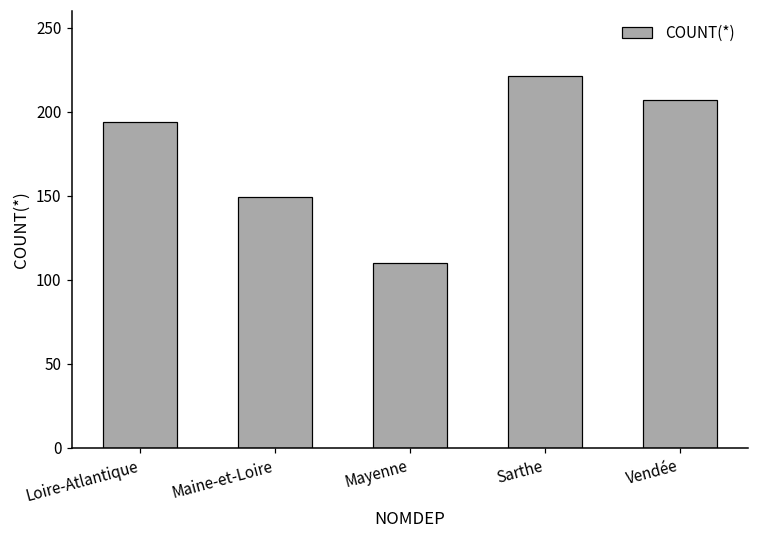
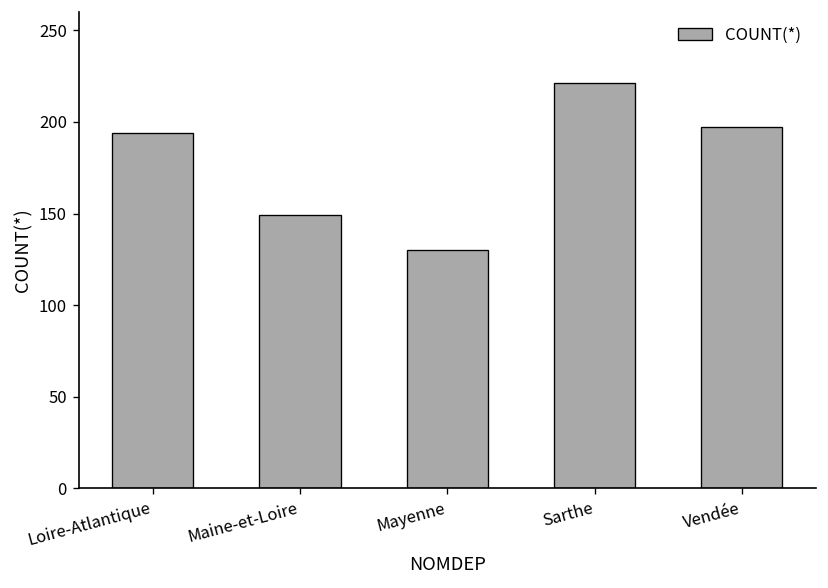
Mayenne: 110 -> 130
Vendée: 207 -> 197
